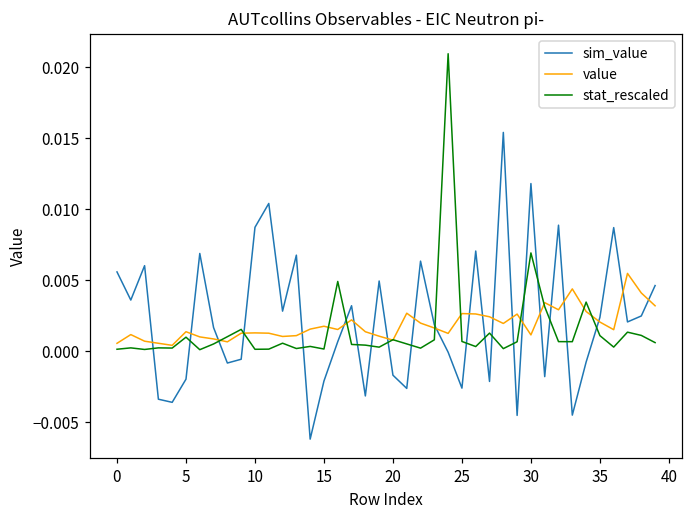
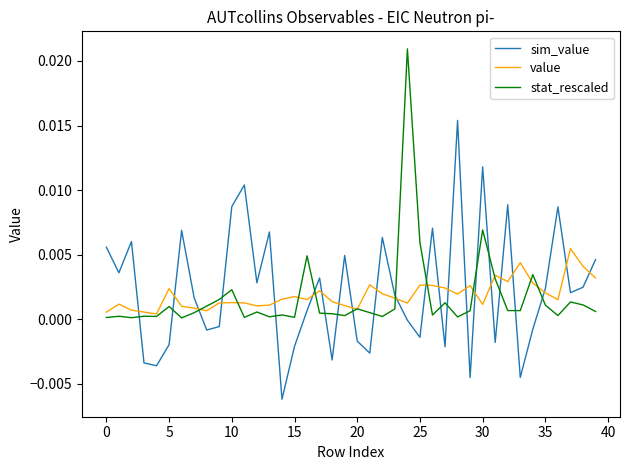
value, 5: 0.0014 -> 0.0024
stat_rescaled, 10: 0.0001 -> 0.0023
sim_value, 25: -0.0026 -> -0.0014
stat_rescaled, 25: 0.0007 -> 0.0059
